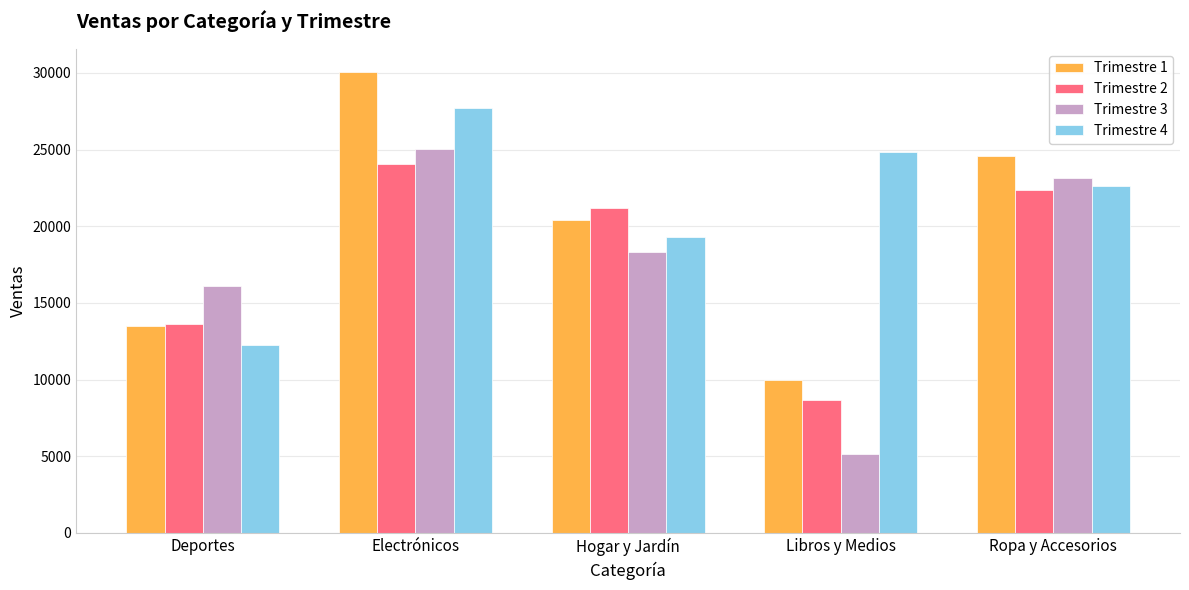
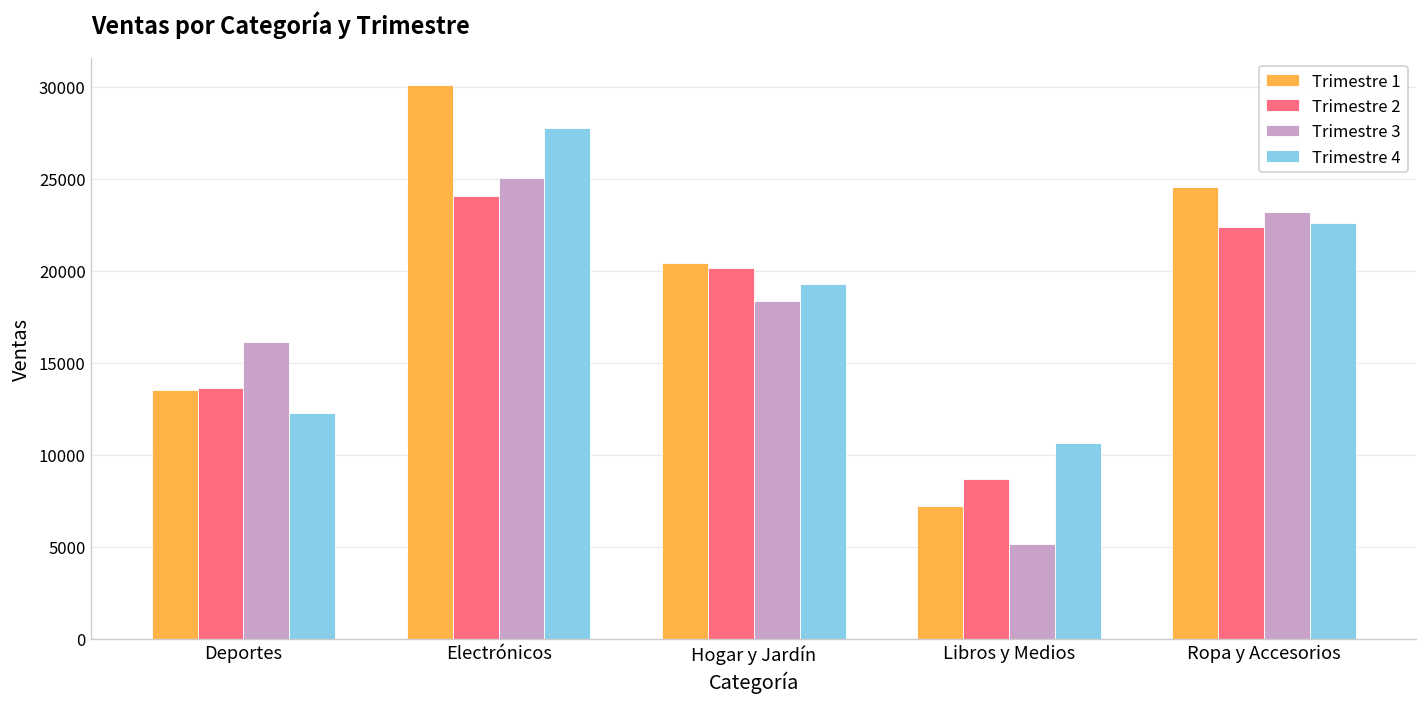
Trimestre 2, Hogar y Jardín: 21200 -> 20200
Trimestre 1, Libros y Medios: 10000 -> 7200
Trimestre 4, Libros y Medios: 24900 -> 10600
